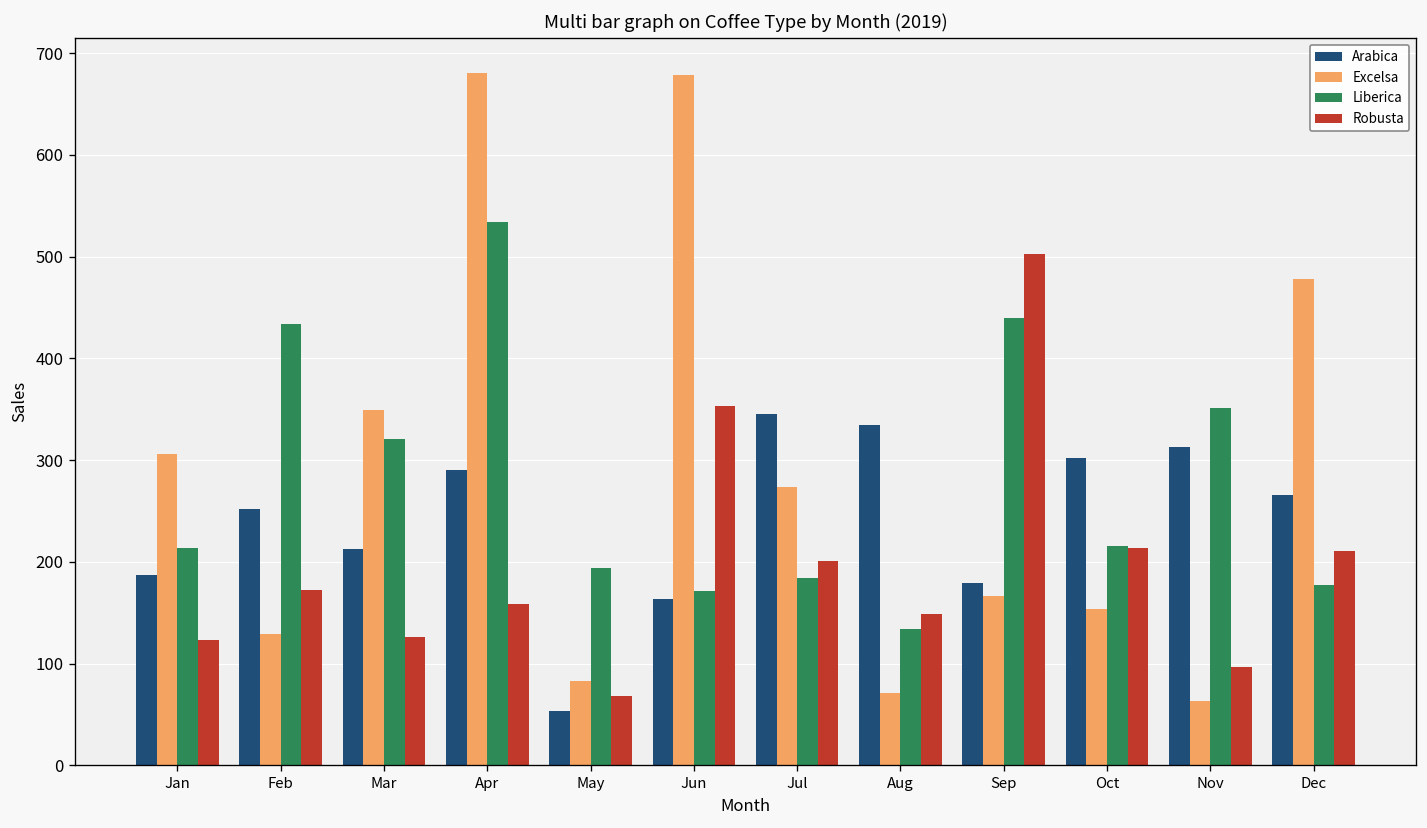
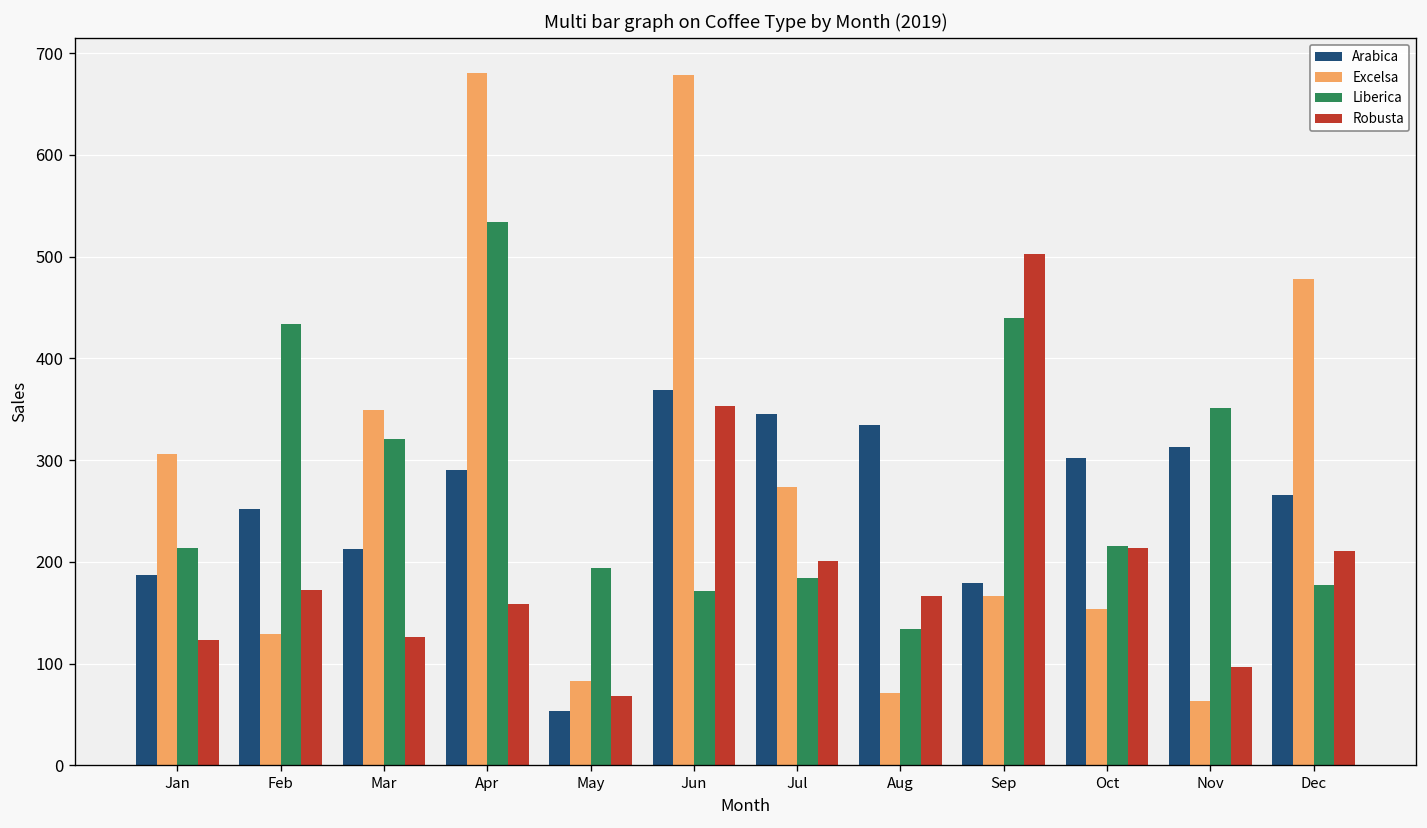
Arabica, Jun: 160 -> 370
Robusta, Aug: 150 -> 170
